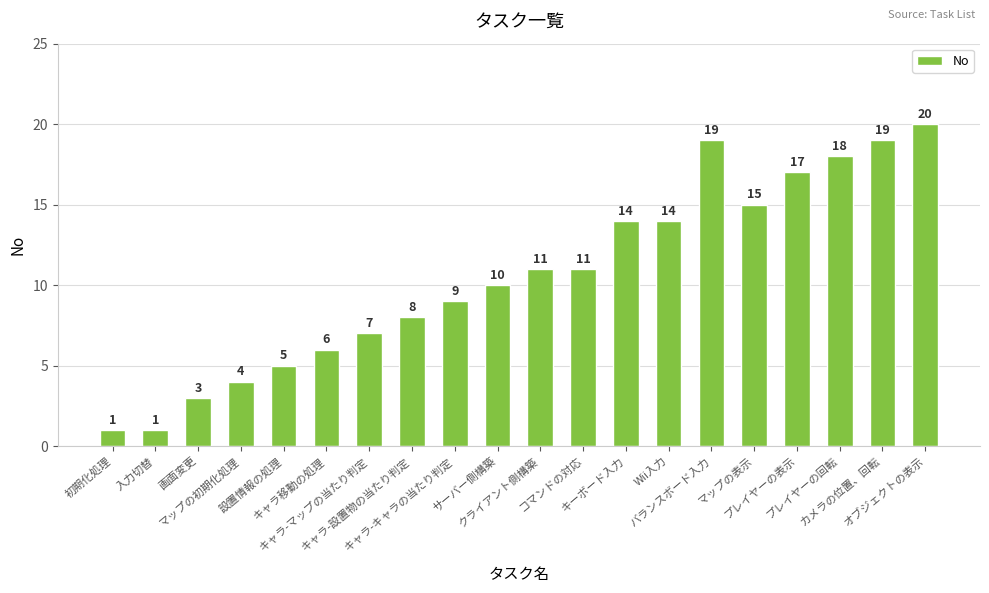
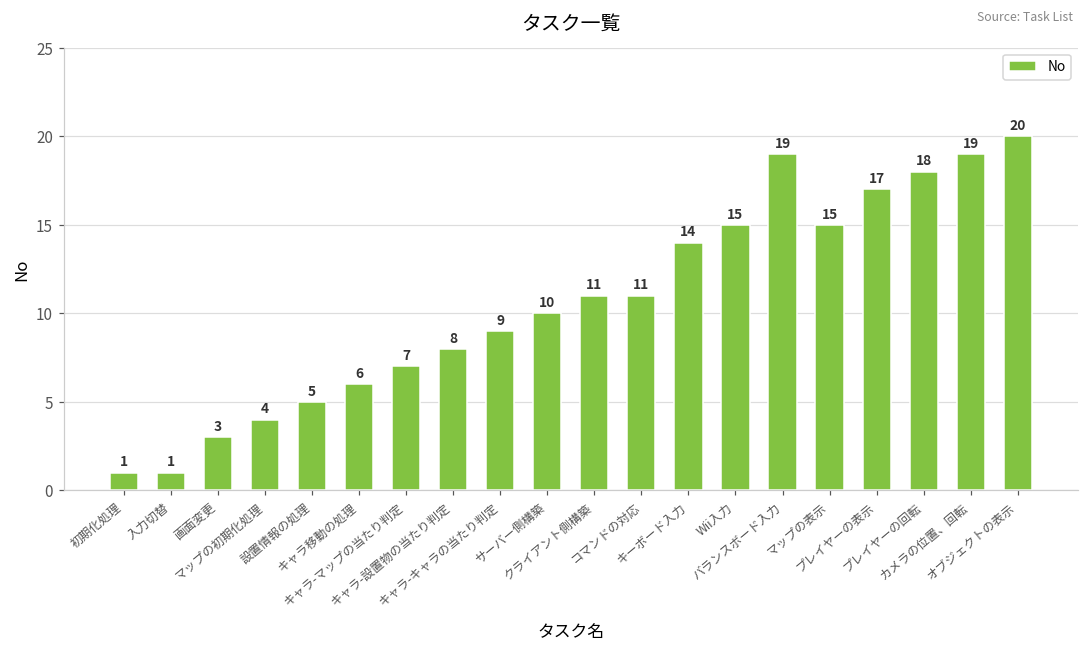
Wii入力: 14 -> 15
